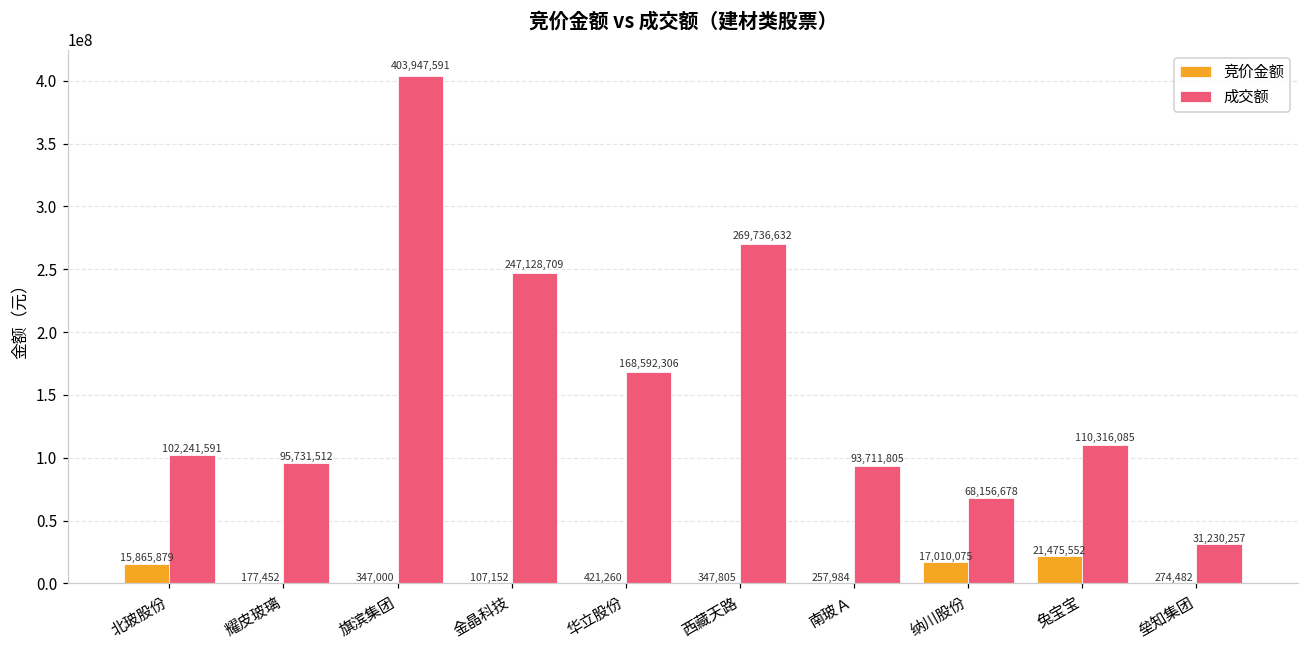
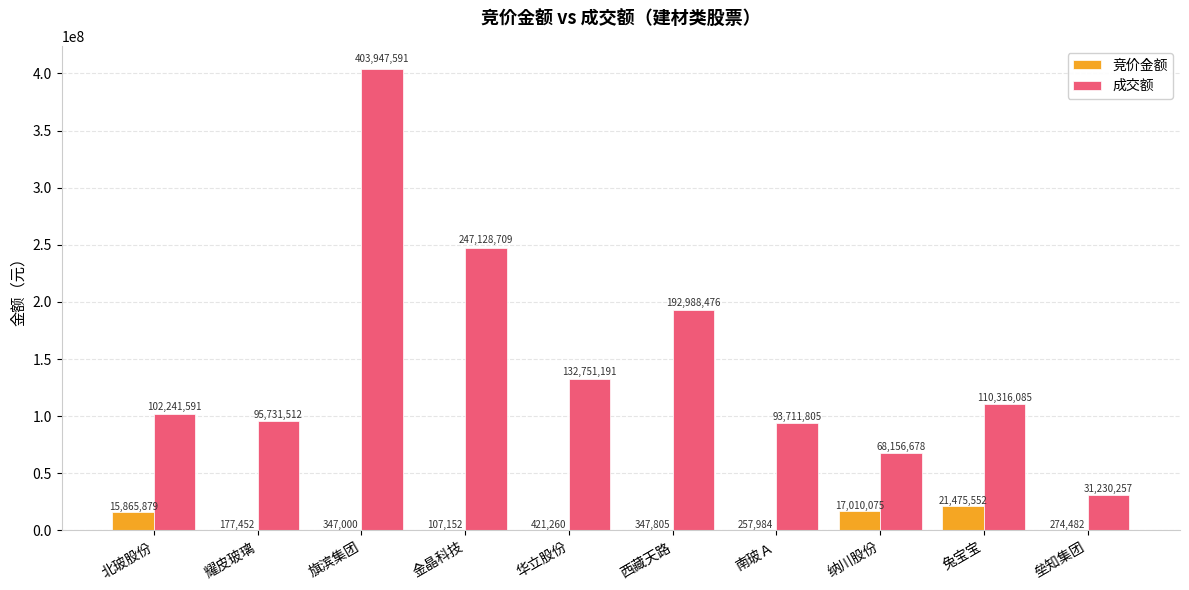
成交额, 华立股份: 168,592,306 -> 132,751,191
成交额, 西藏天路: 269,736,632 -> 192,988,476
